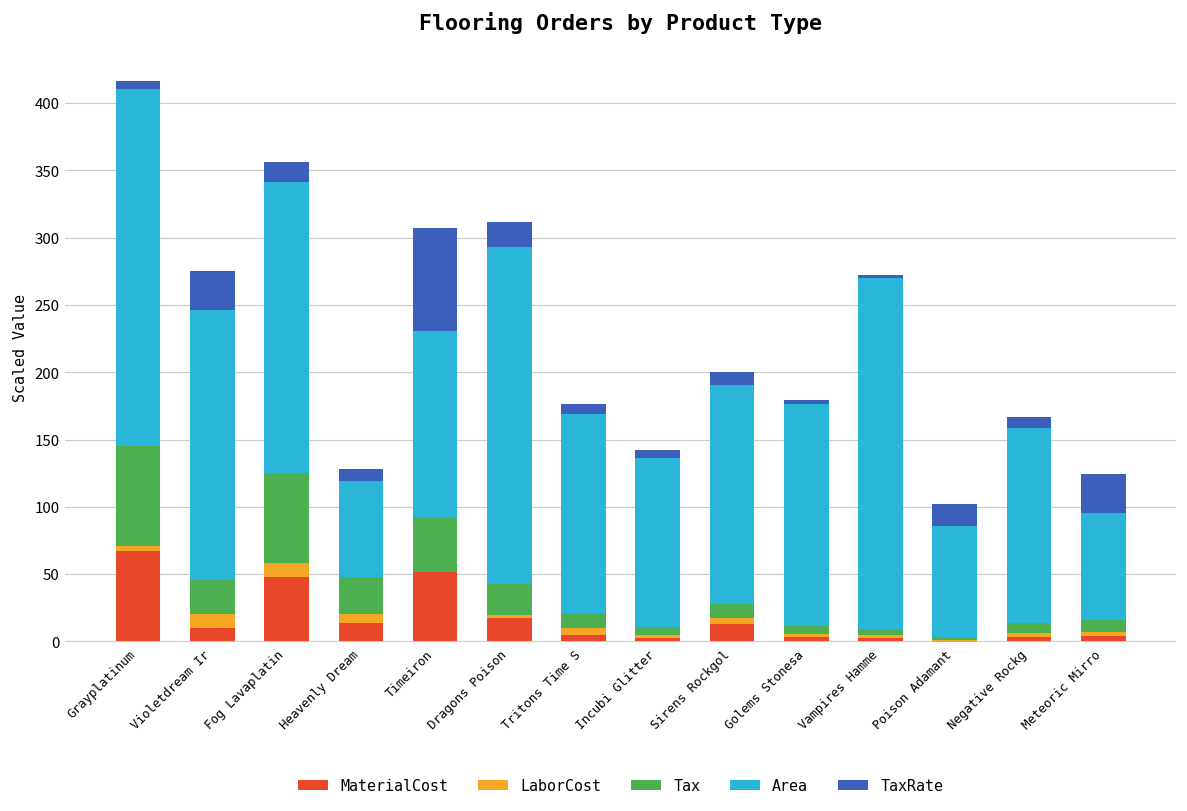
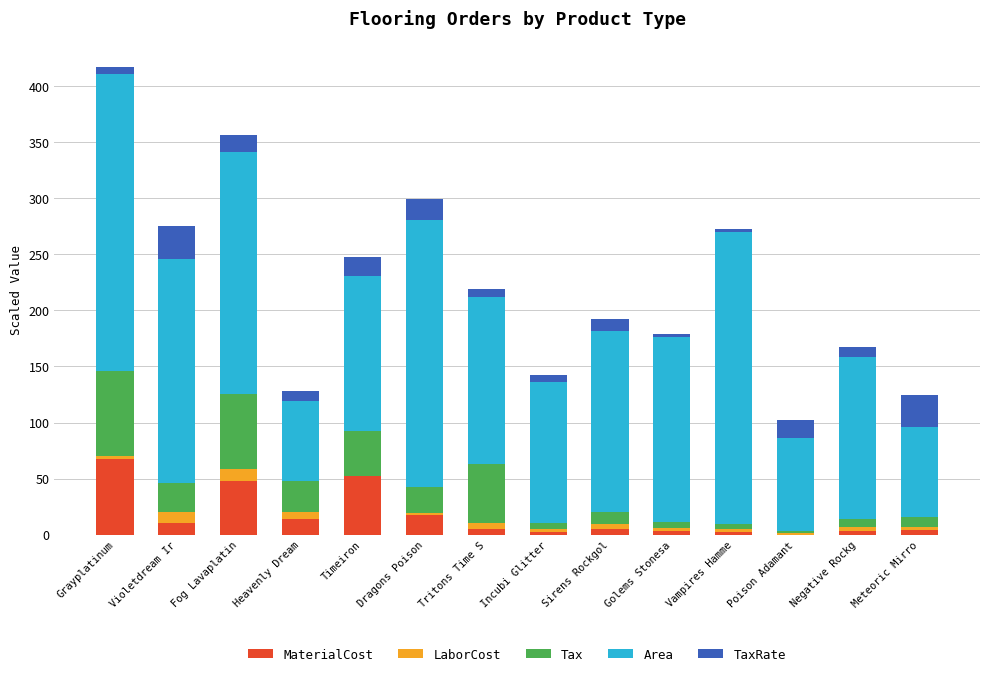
TaxRate, Timeiron: 76 -> 17
Area, Dragons Poison: 251 -> 238
Tax, Tritons Time S: 11 -> 53
MaterialCost, Sirens Rockgol: 13 -> 5
